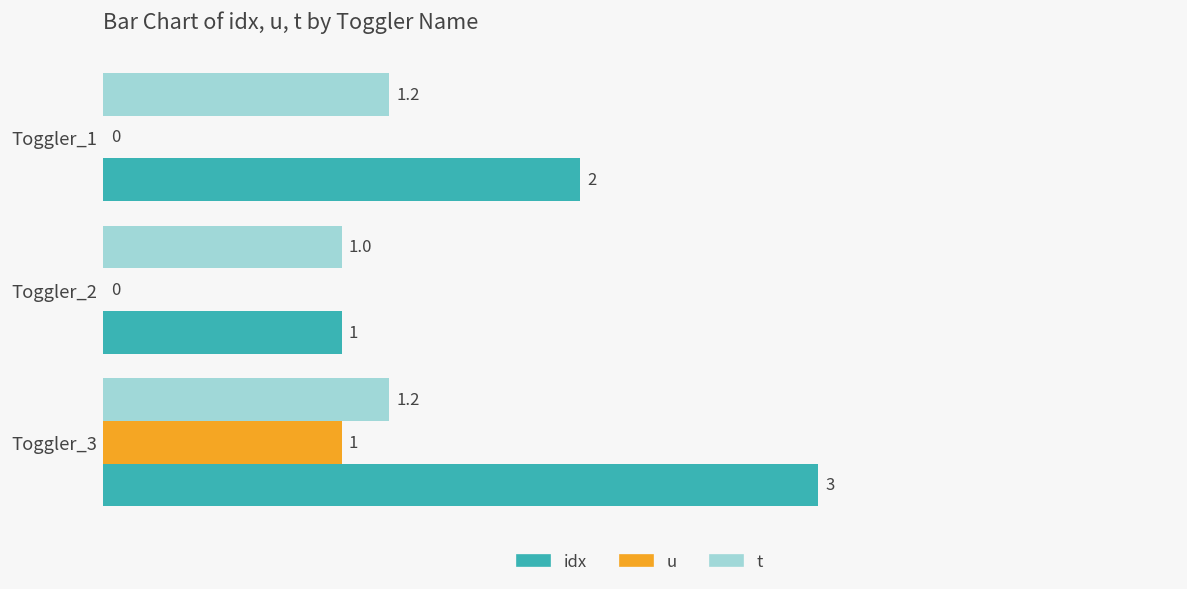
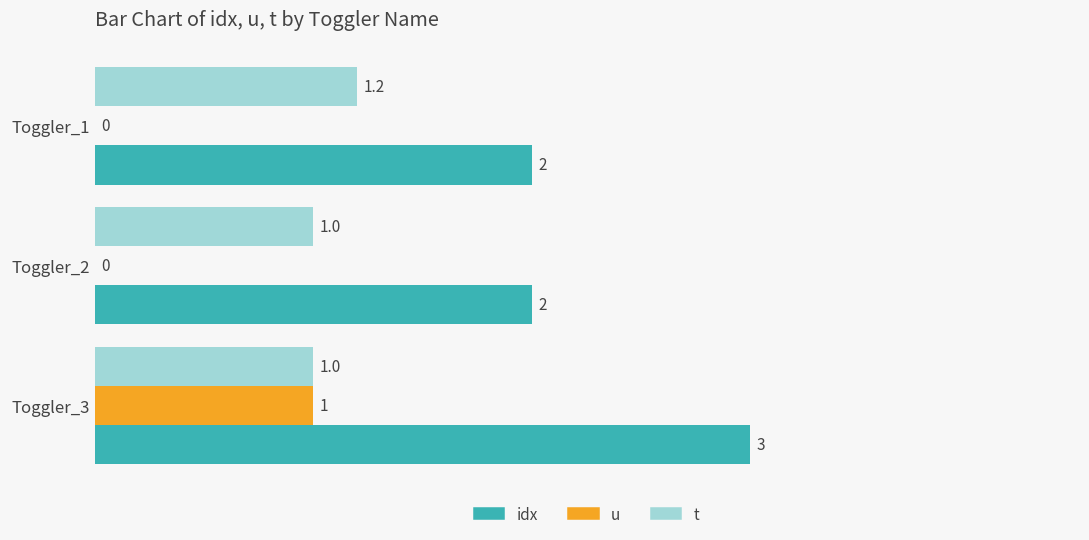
idx, Toggler_2: 1 -> 2
t, Toggler_3: 1.2 -> 1.0
